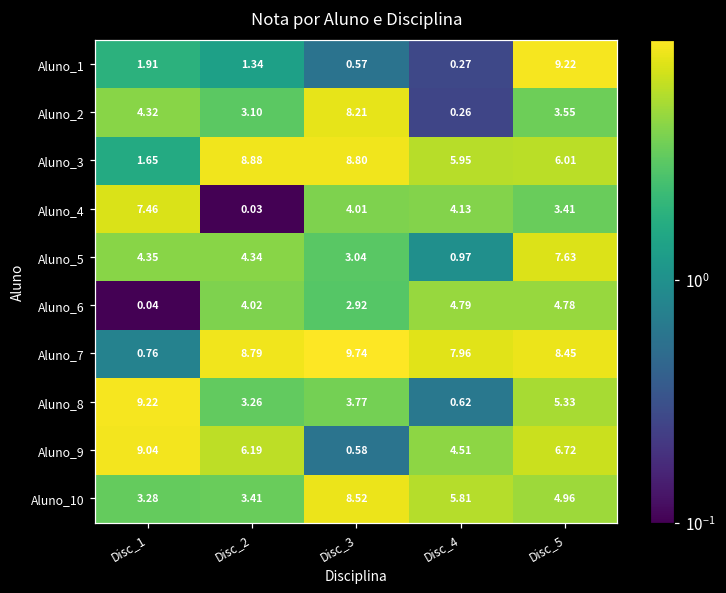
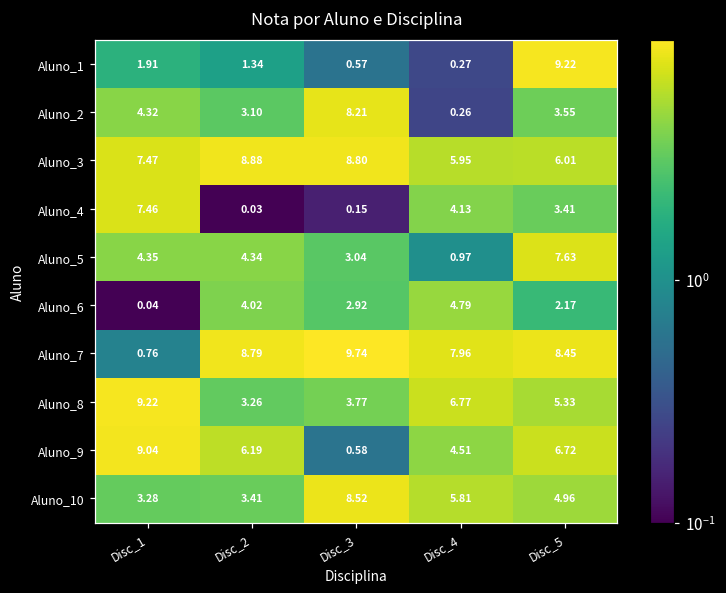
Aluno_3, Disc_1: 1.65 -> 7.47
Aluno_4, Disc_3: 4.01 -> 0.15
Aluno_6, Disc_5: 4.78 -> 2.17
Aluno_8, Disc_4: 0.62 -> 6.77
